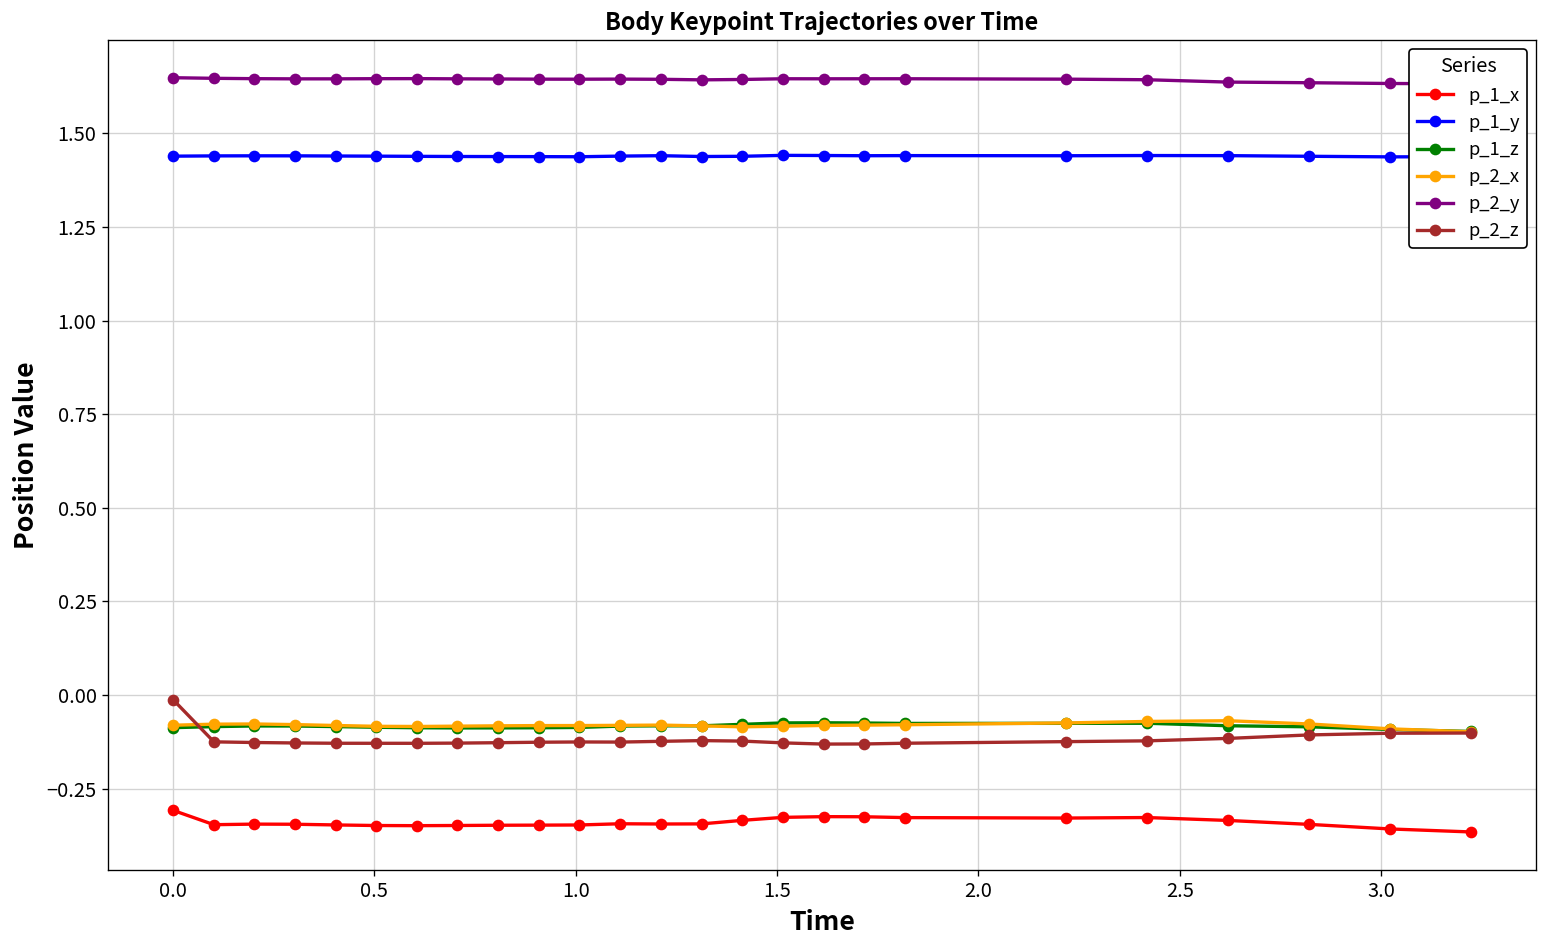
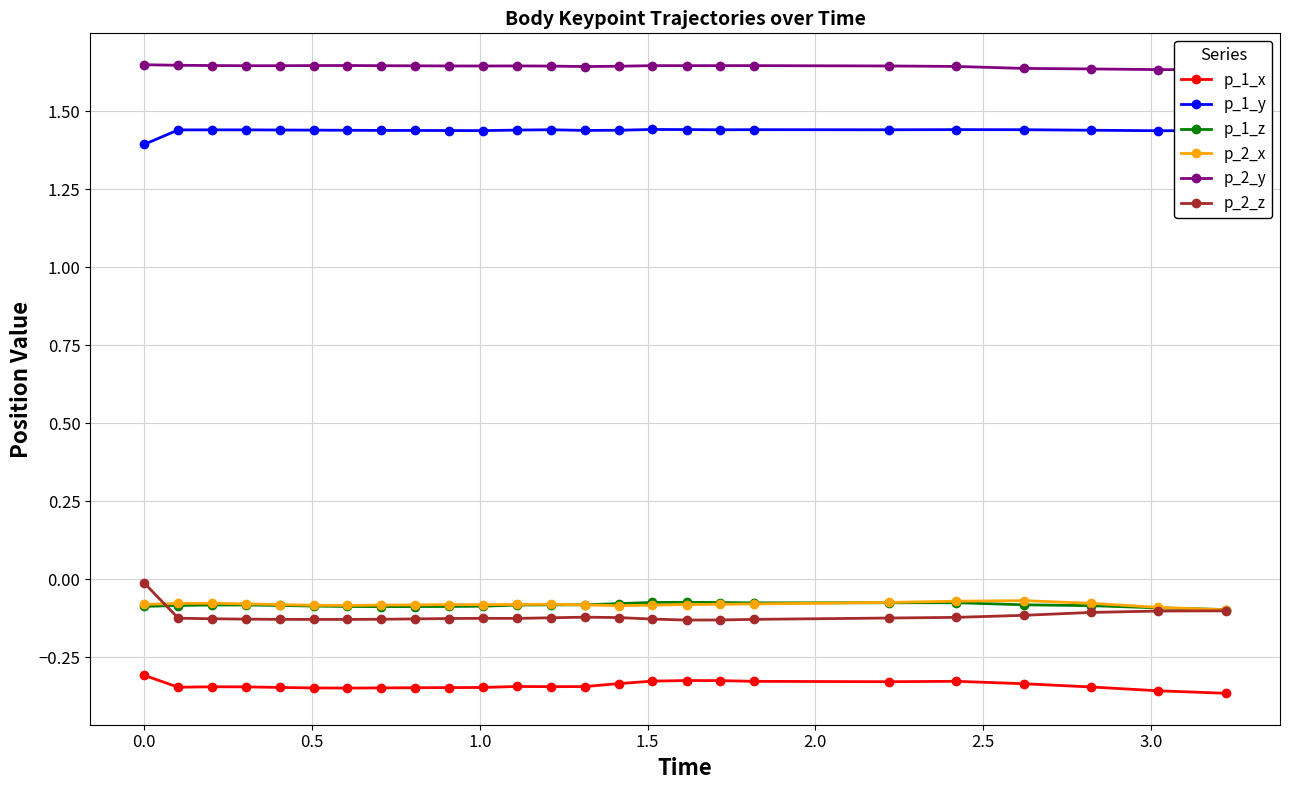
p_1_y, 0.0: 1.44 -> 1.39
